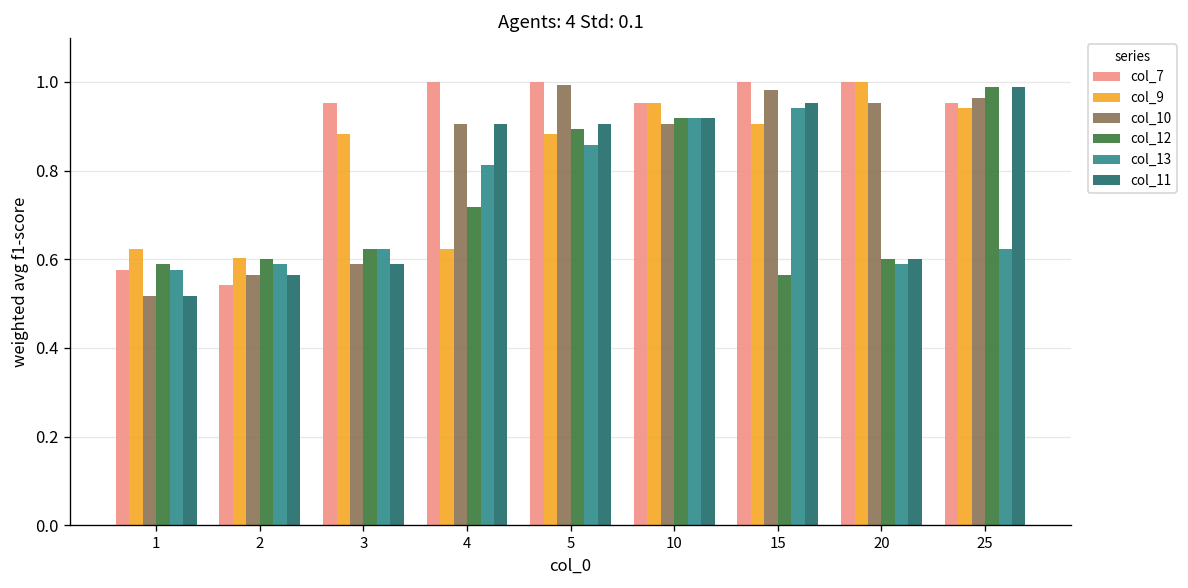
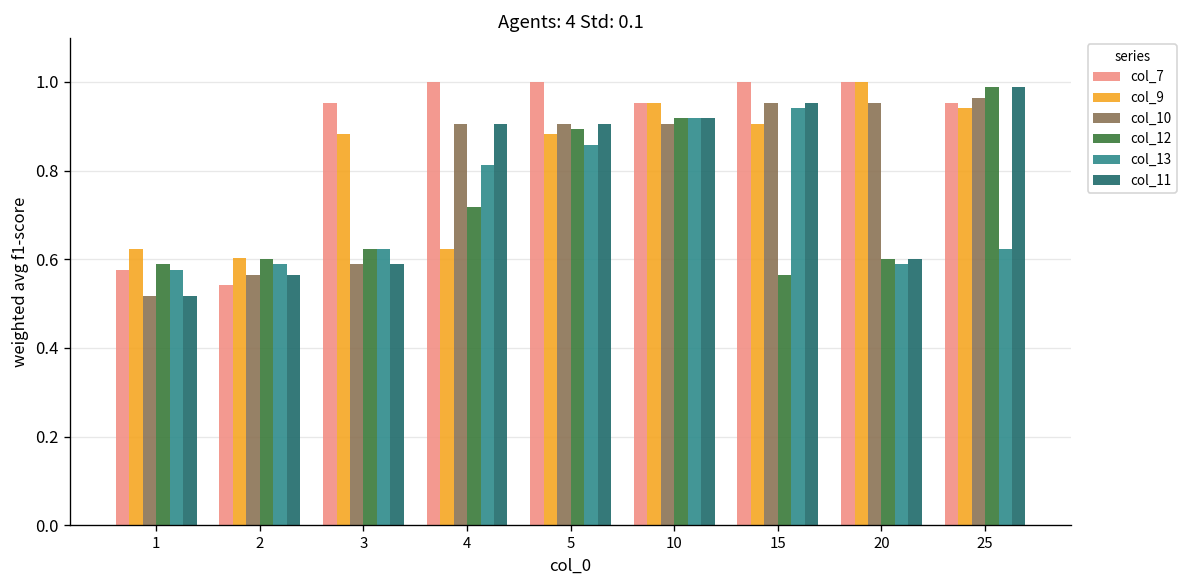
col_10, 5: 0.99 -> 0.91
col_10, 15: 0.98 -> 0.95
